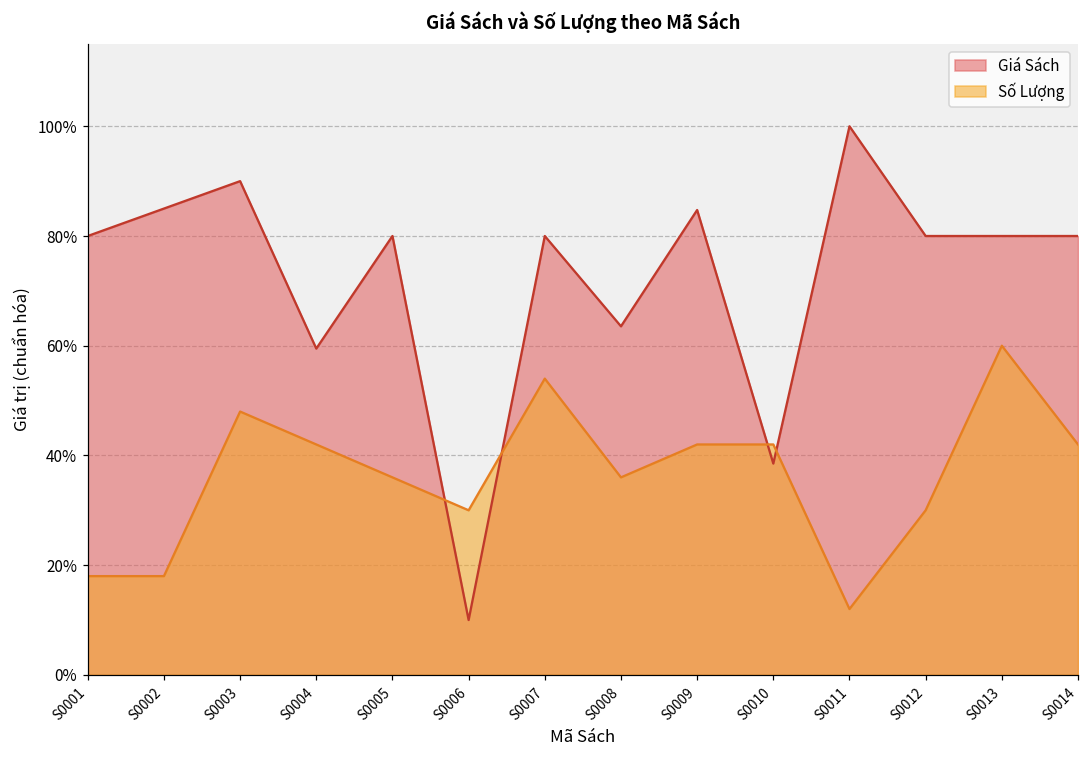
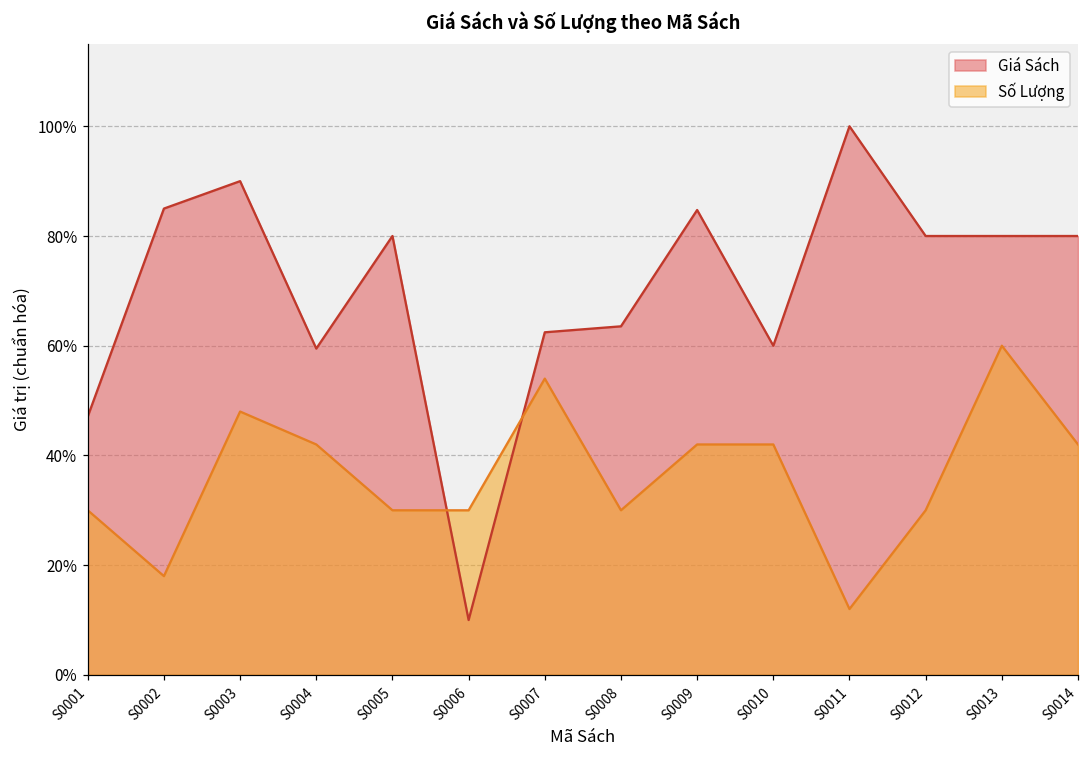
Giá Sách, S0001: 80% -> 47%
Số Lượng, S0001: 18% -> 30%
Số Lượng, S0005: 36% -> 30%
Giá Sách, S0007: 80% -> 62%
Số Lượng, S0008: 36% -> 30%
Giá Sách, S0010: 39% -> 60%
